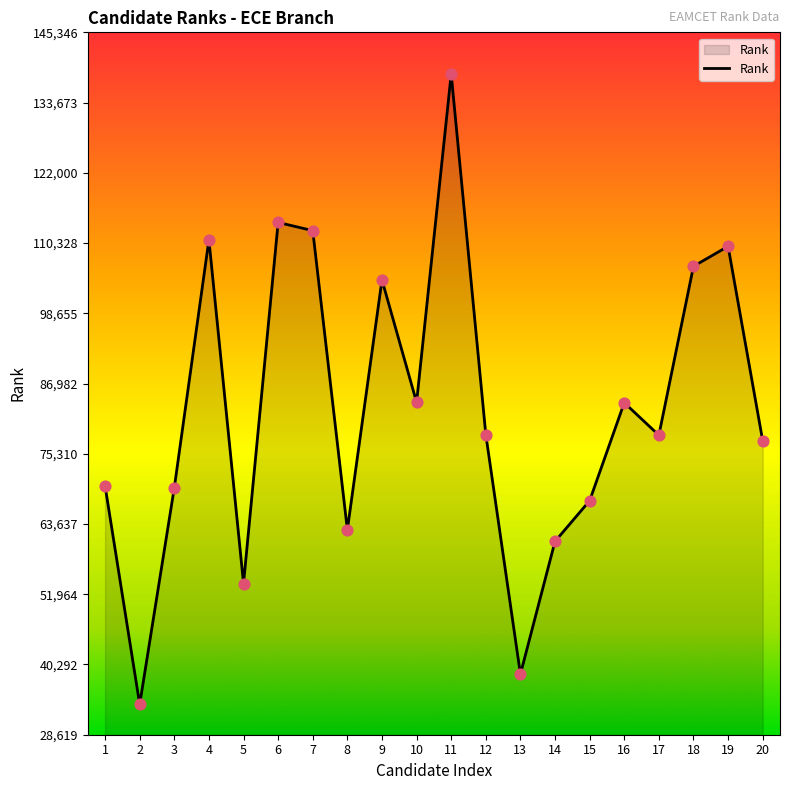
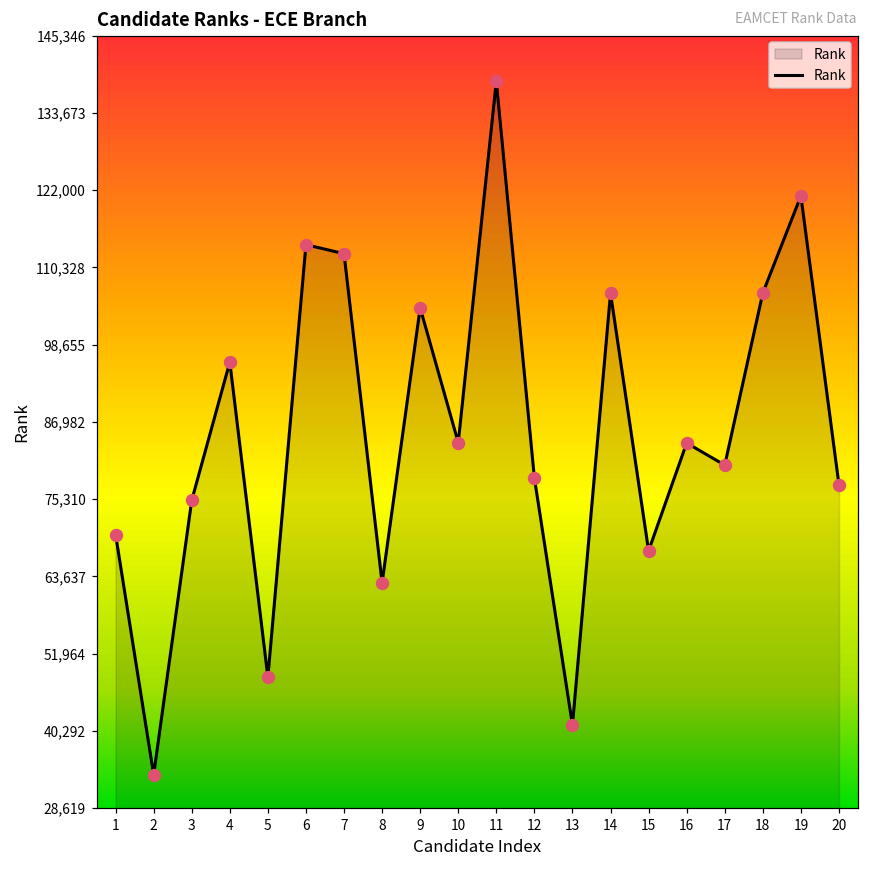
3: 70,000 -> 75,000
4: 111,000 -> 96,000
5: 54,000 -> 48,000
13: 39,000 -> 41,000
14: 61,000 -> 106,000
17: 78,000 -> 80,000
19: 110,000 -> 121,000
